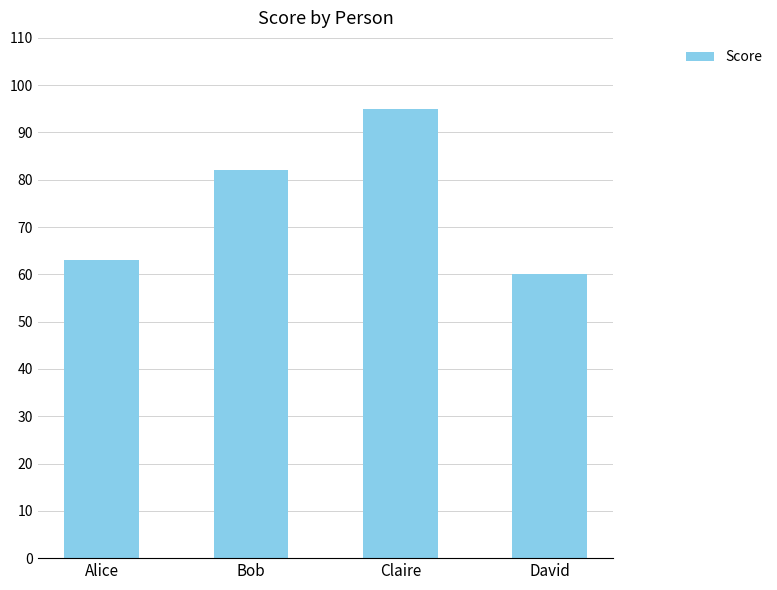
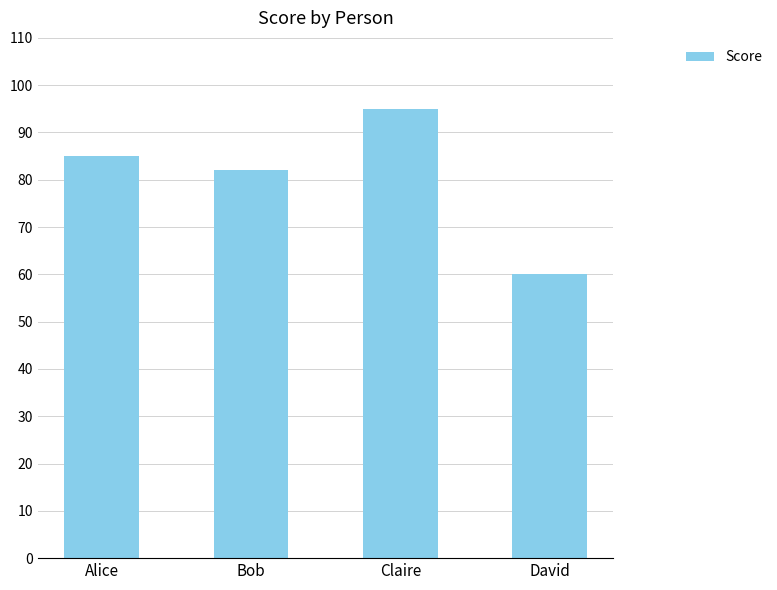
Alice: 63 -> 85
